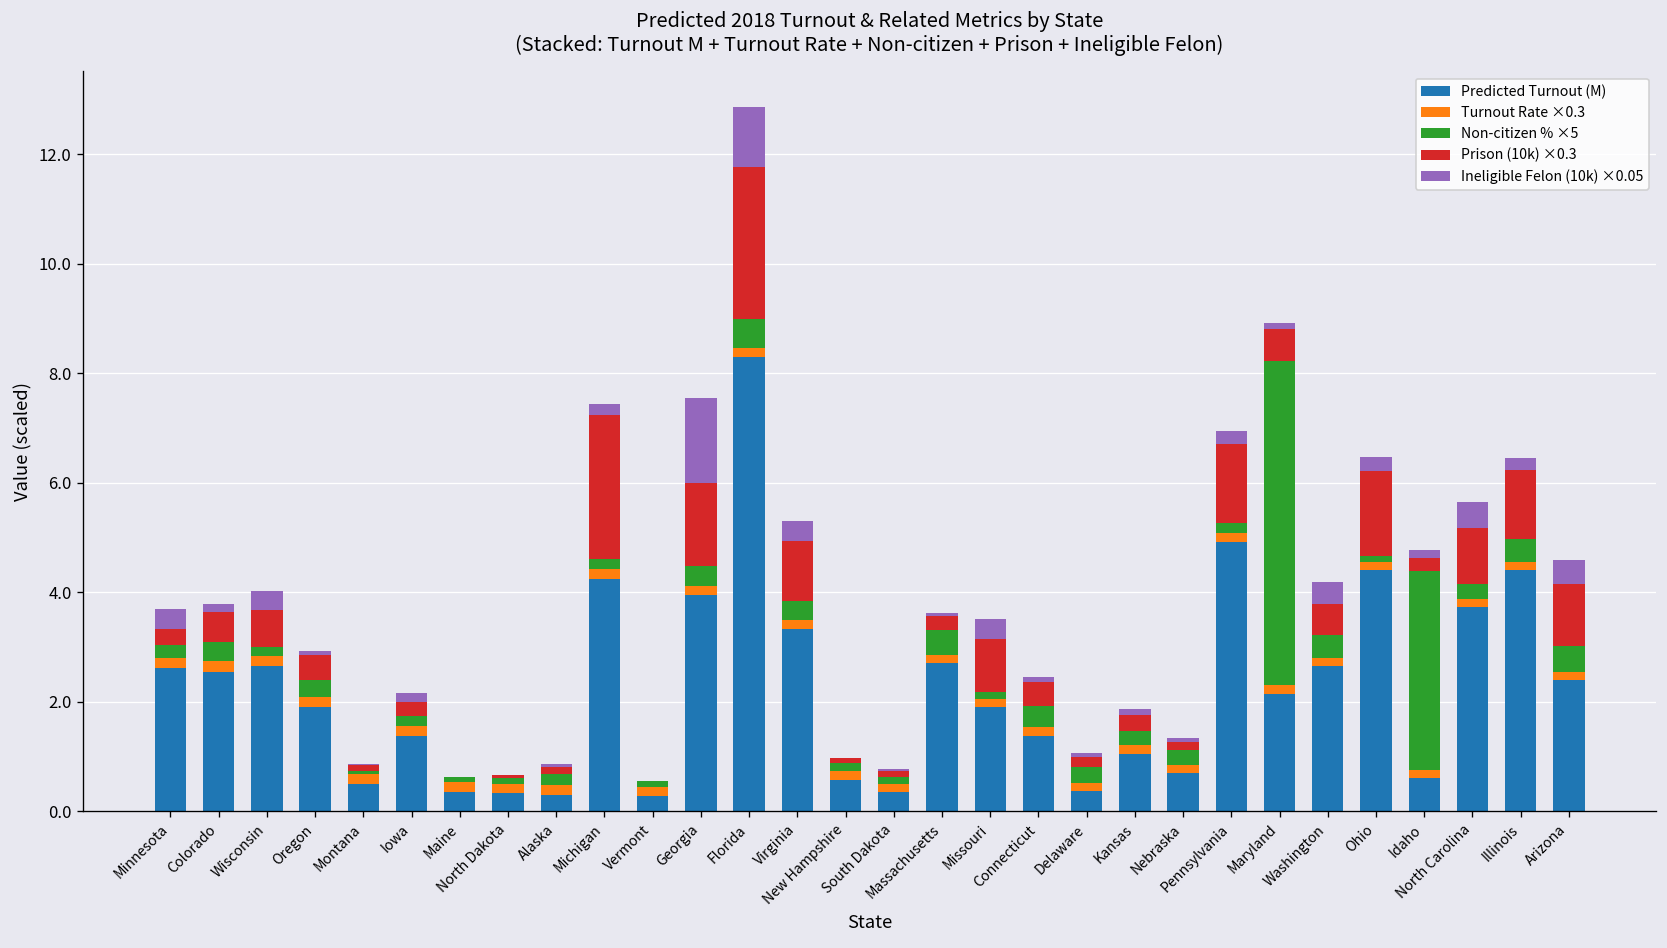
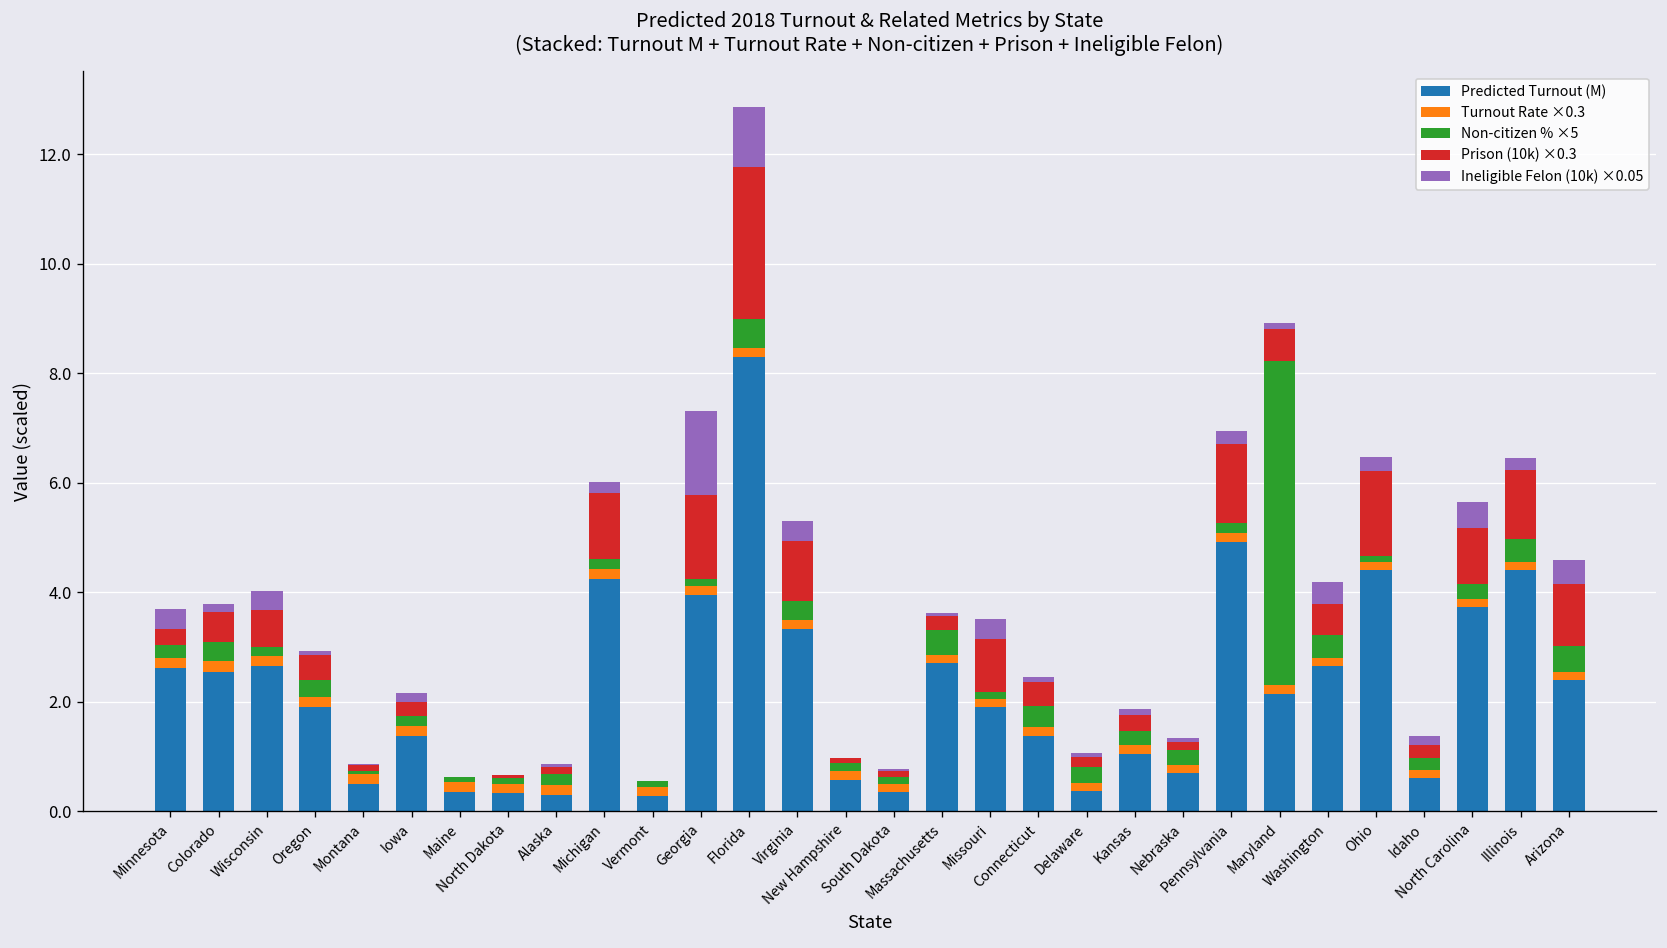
Prison (10k) ×0.3, Michigan: 2.6 -> 1.2
Non-citizen % ×5, Georgia: 0.4 -> 0.1
Non-citizen % ×5, Idaho: 3.6 -> 0.2
